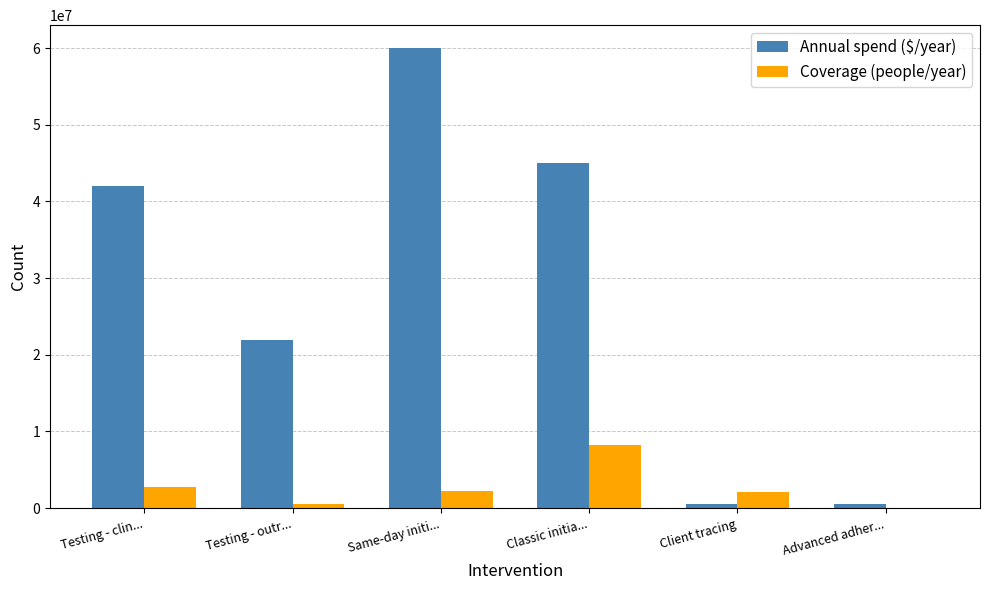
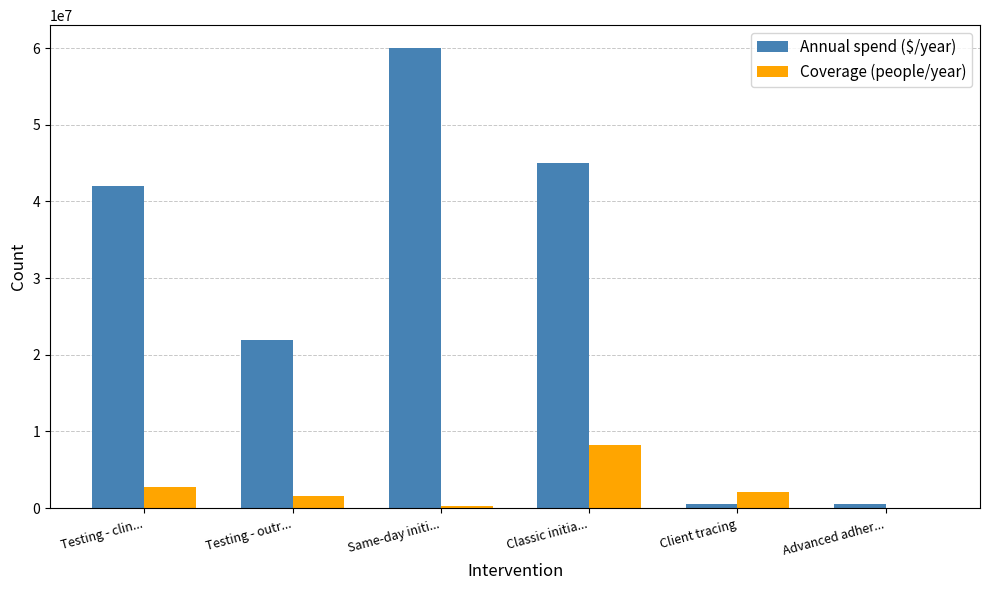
Coverage (people/year), Testing - outr...: 1000000 -> 2000000
Coverage (people/year), Same-day initi...: 2000000 -> 0
